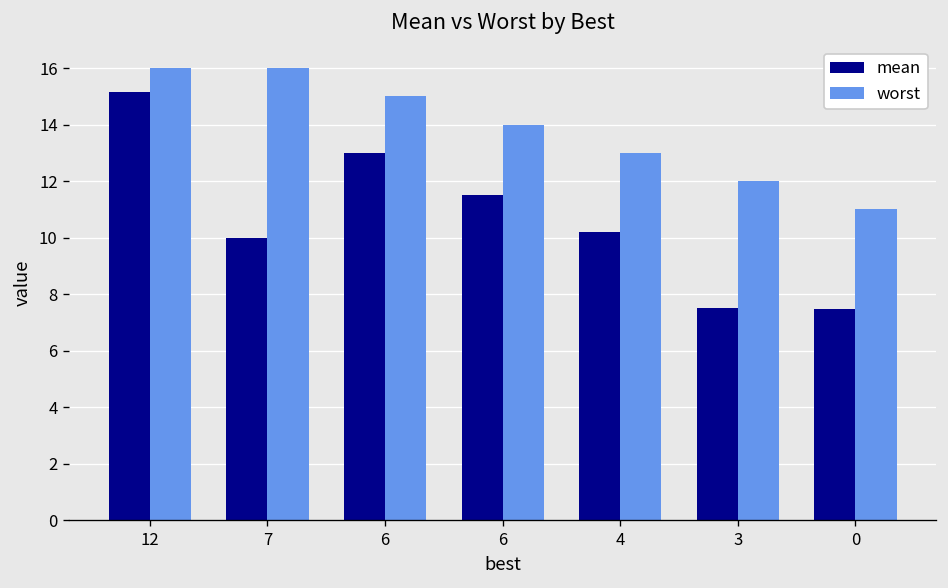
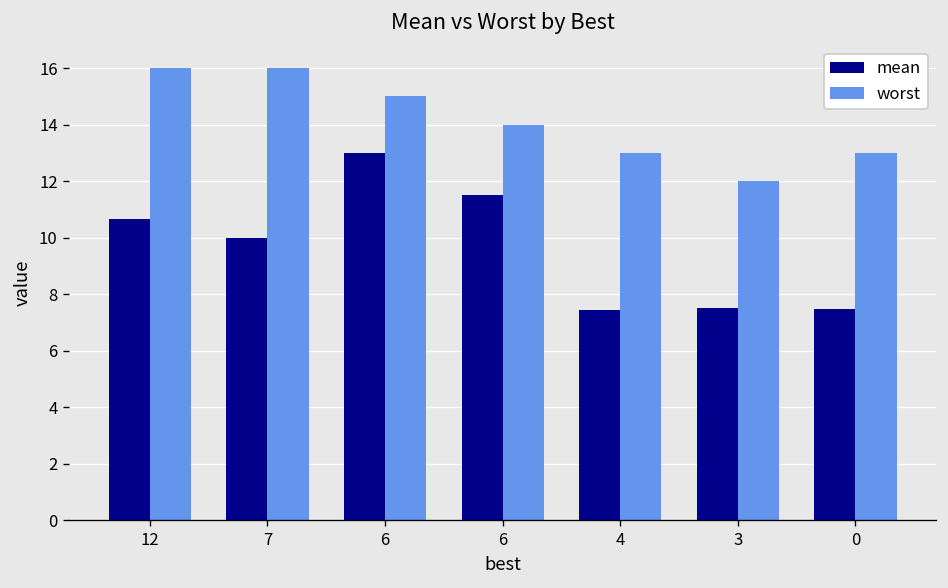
mean, 12: 15.1 -> 10.7
mean, 4: 10.2 -> 7.4
worst, 0: 11 -> 13
